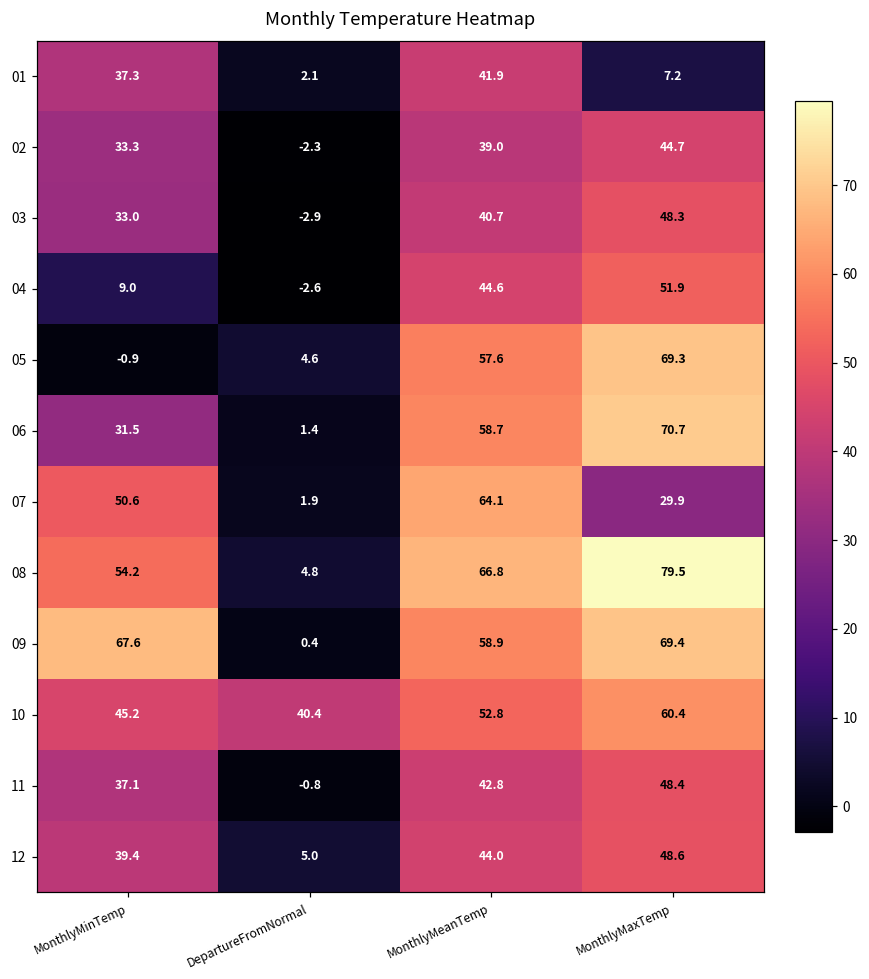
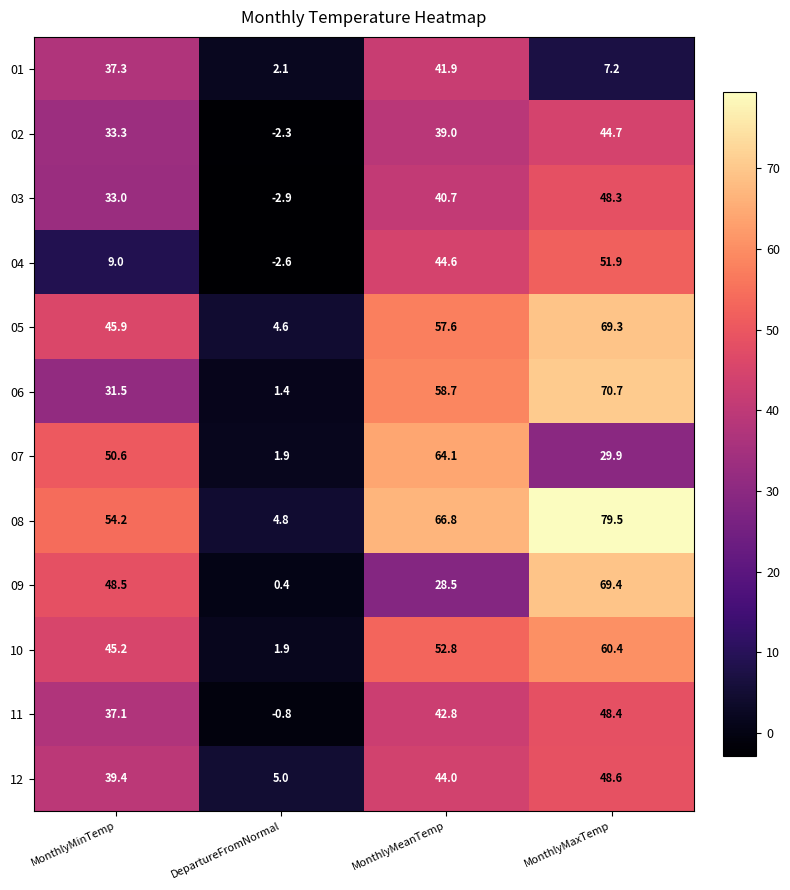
05, MonthlyMinTemp: -0.9 -> 45.9
09, MonthlyMinTemp: 67.6 -> 48.5
09, MonthlyMeanTemp: 58.9 -> 28.5
10, DepartureFromNormal: 40.4 -> 1.9
